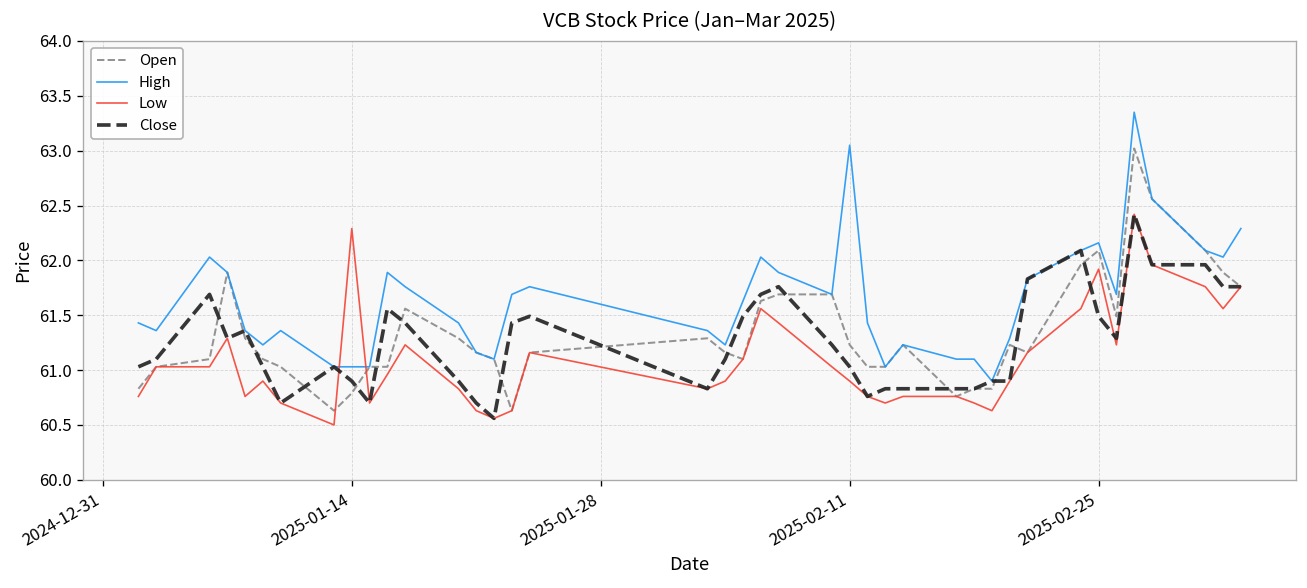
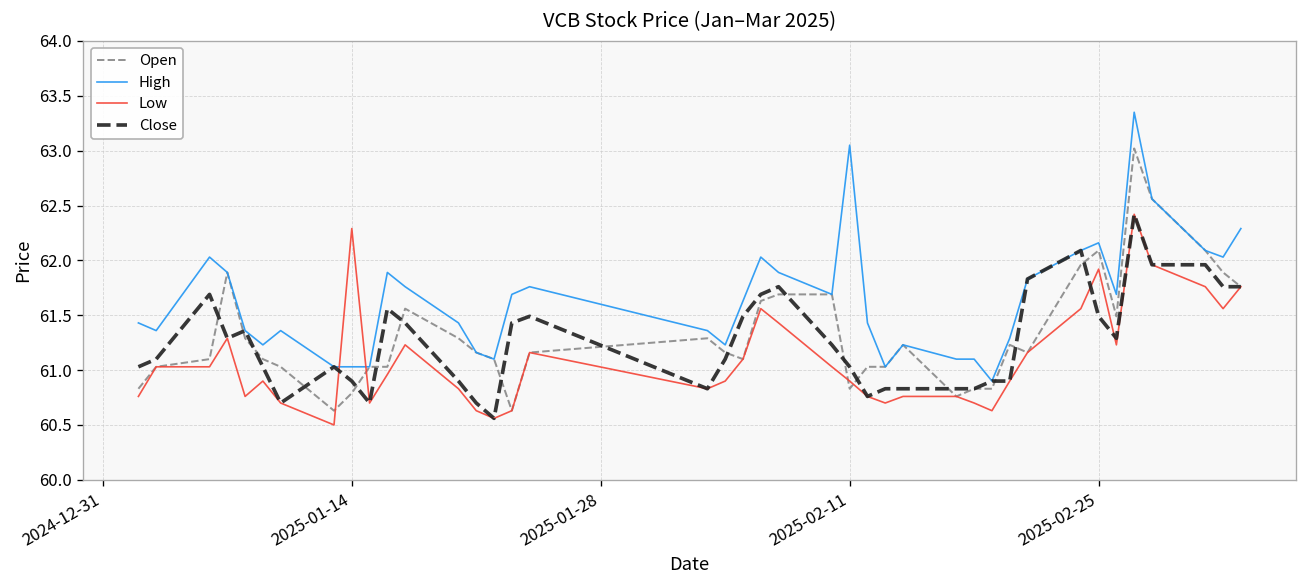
Open, 2025-02-11: 61.2 -> 60.8
